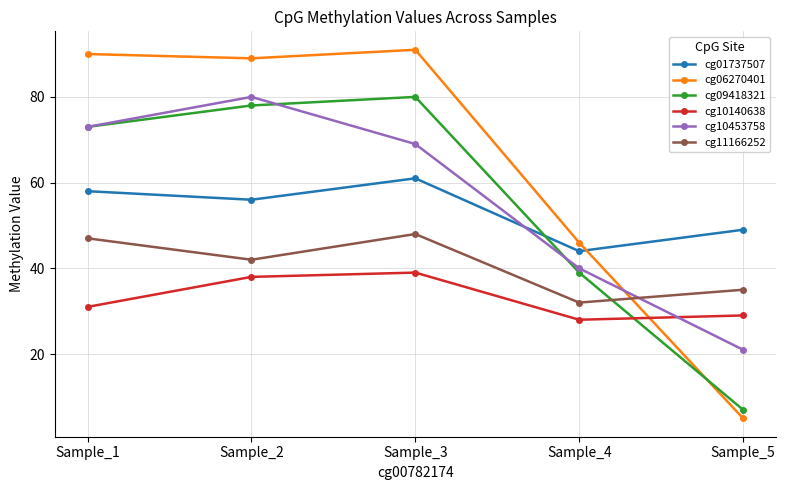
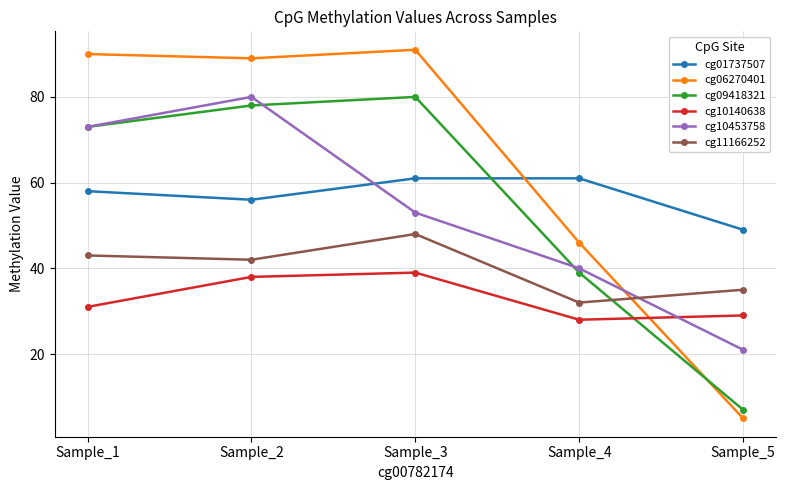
cg11166252, Sample_1: 47 -> 43
cg10453758, Sample_3: 69 -> 53
cg01737507, Sample_4: 44 -> 61
